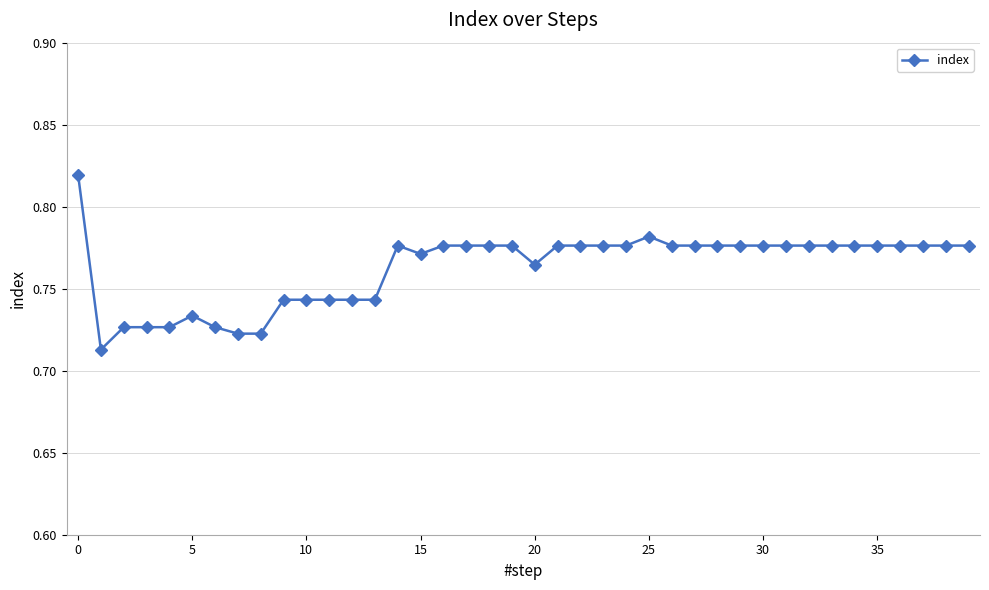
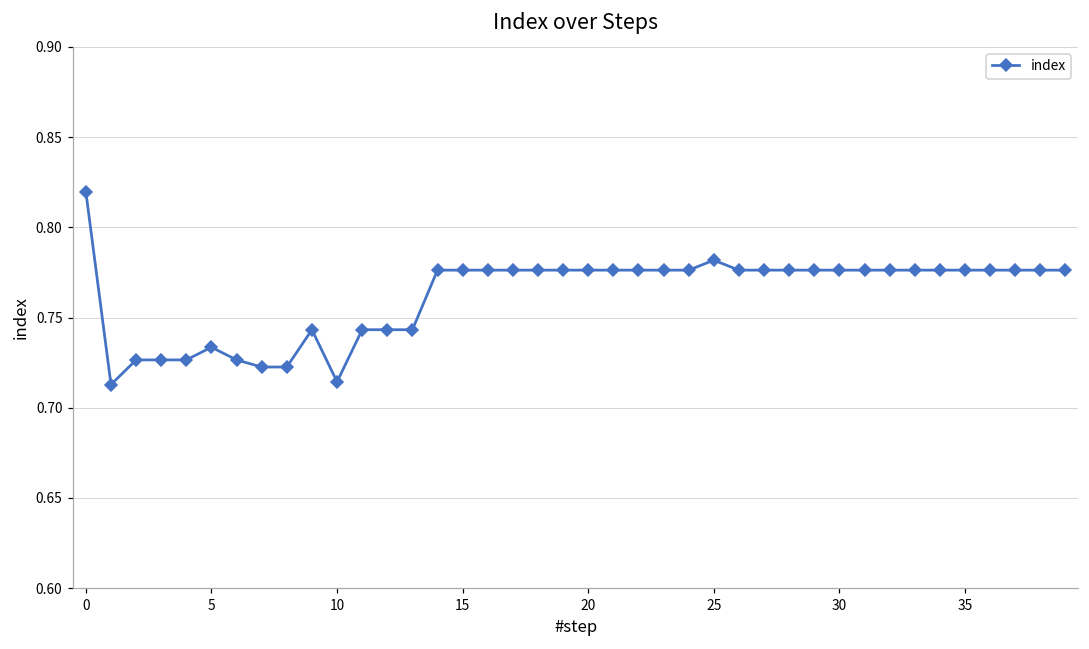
10: 0.743 -> 0.714
15: 0.771 -> 0.776
20: 0.765 -> 0.776
